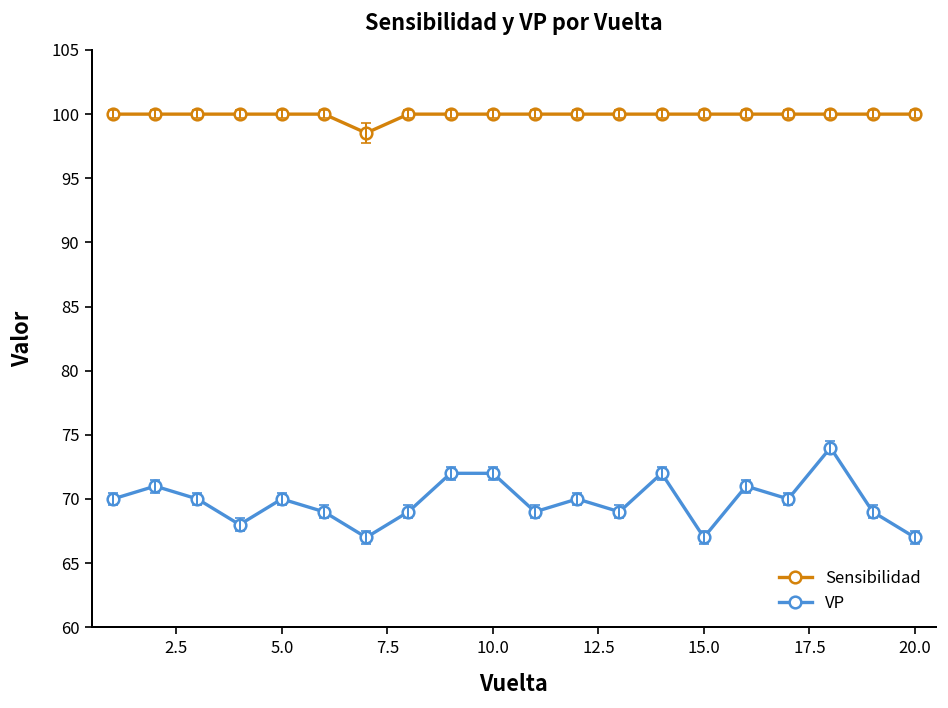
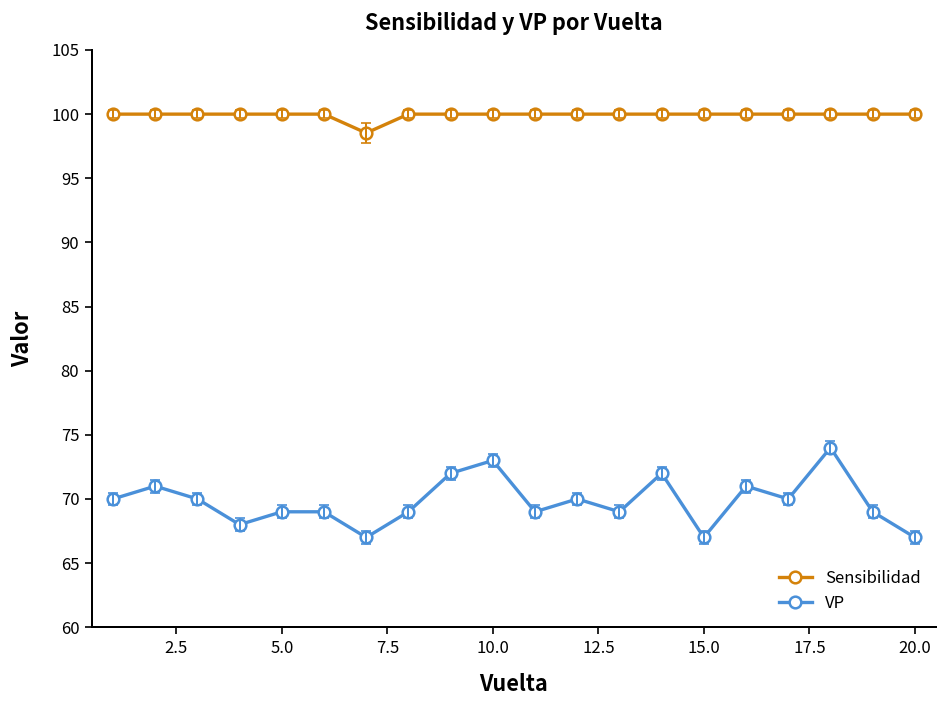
VP, 5.0: 70 -> 69
VP, 10.0: 72 -> 73
